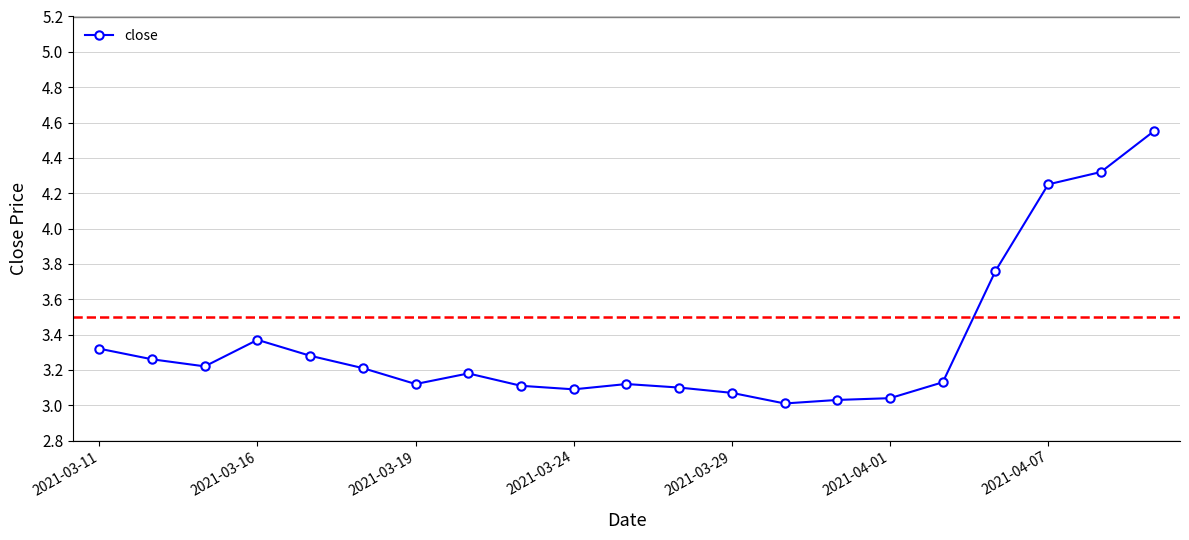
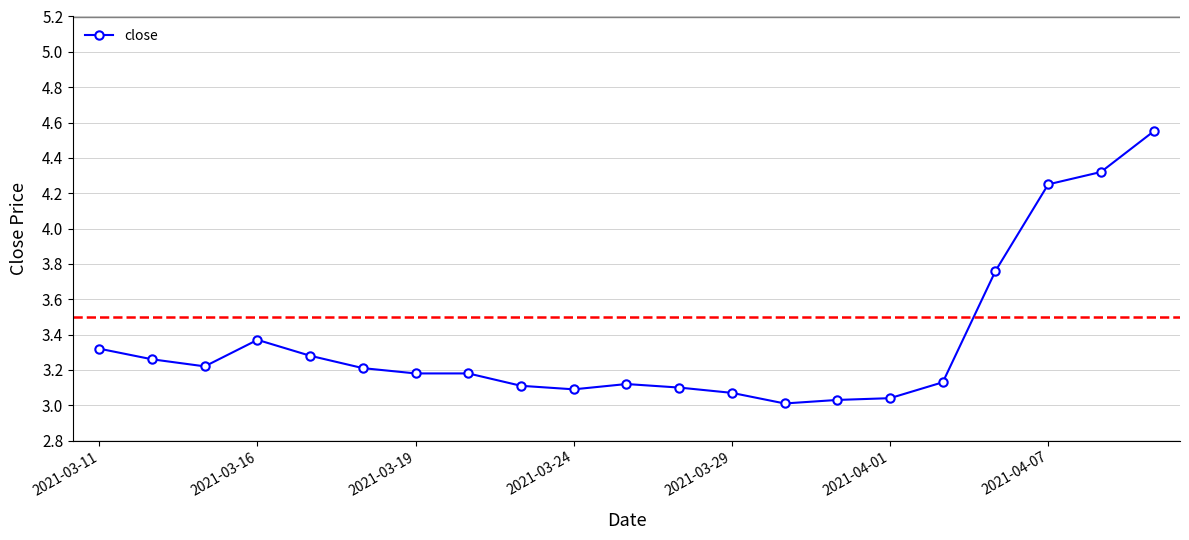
2021-03-19: 3.12 -> 3.18
